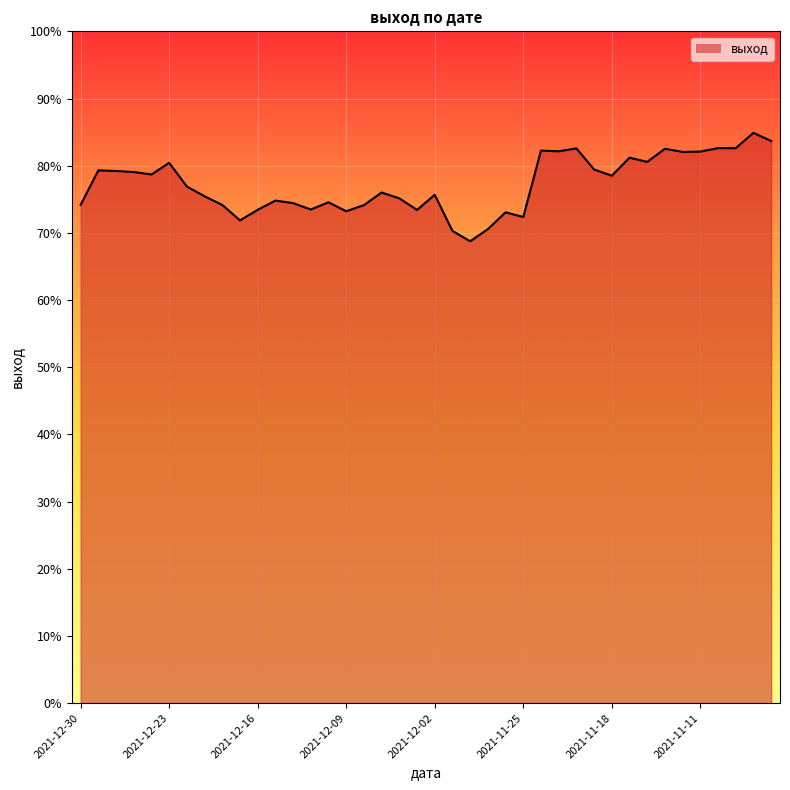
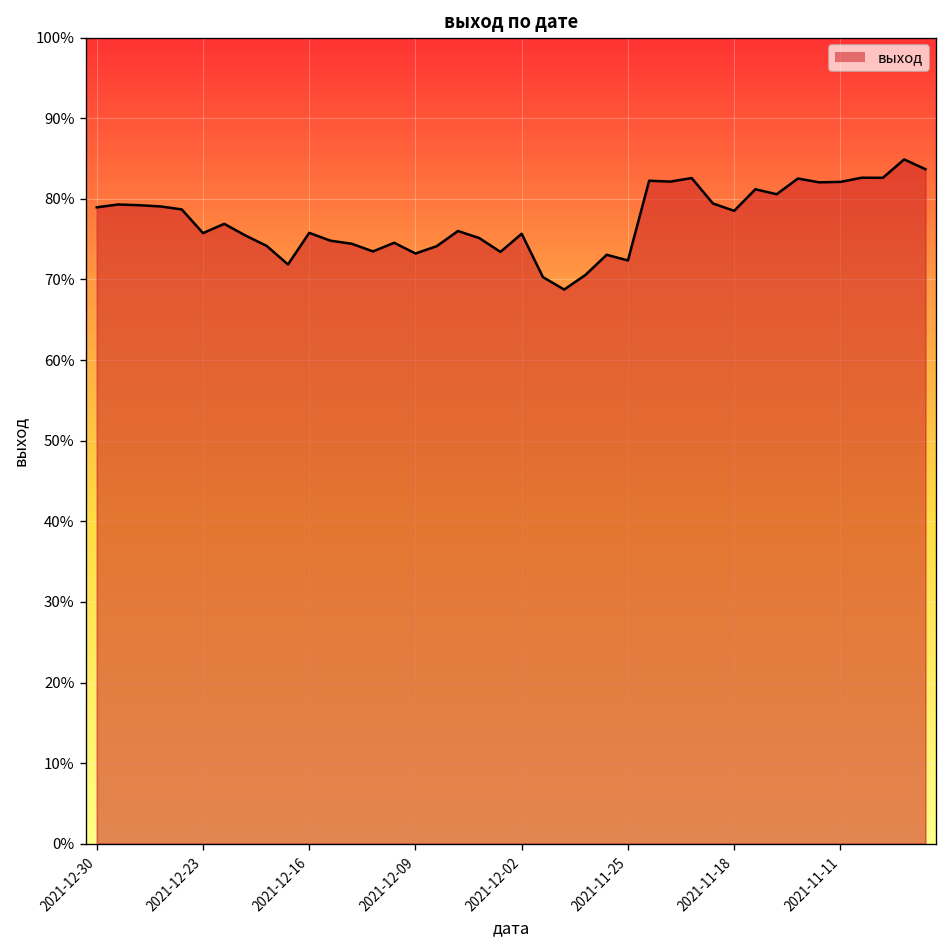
2021-12-30: 74% -> 79%
2021-12-23: 80% -> 76%
2021-12-16: 73% -> 76%
